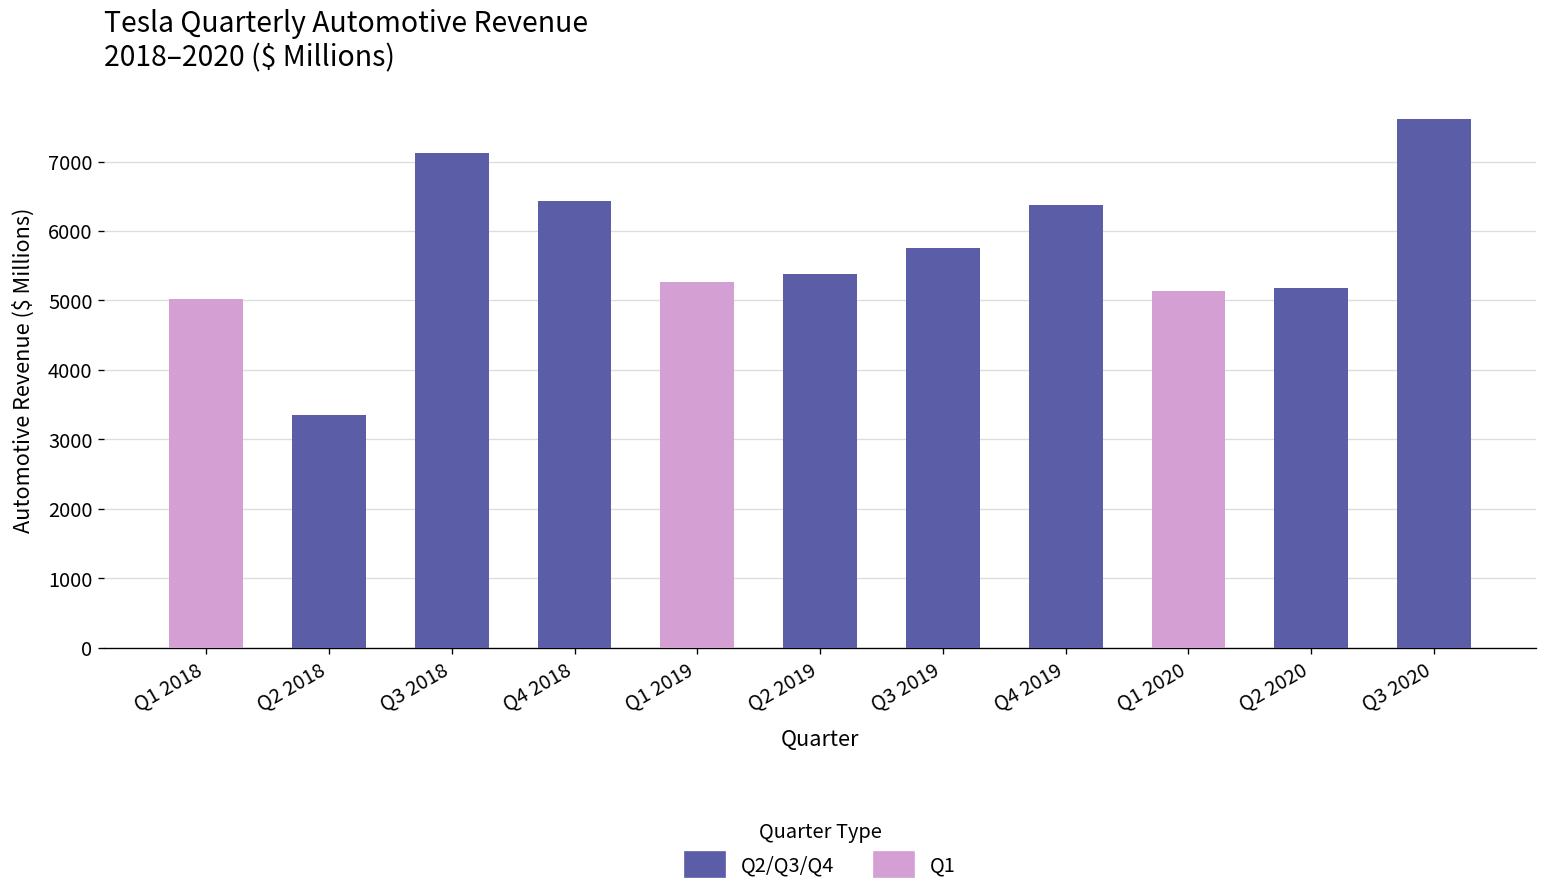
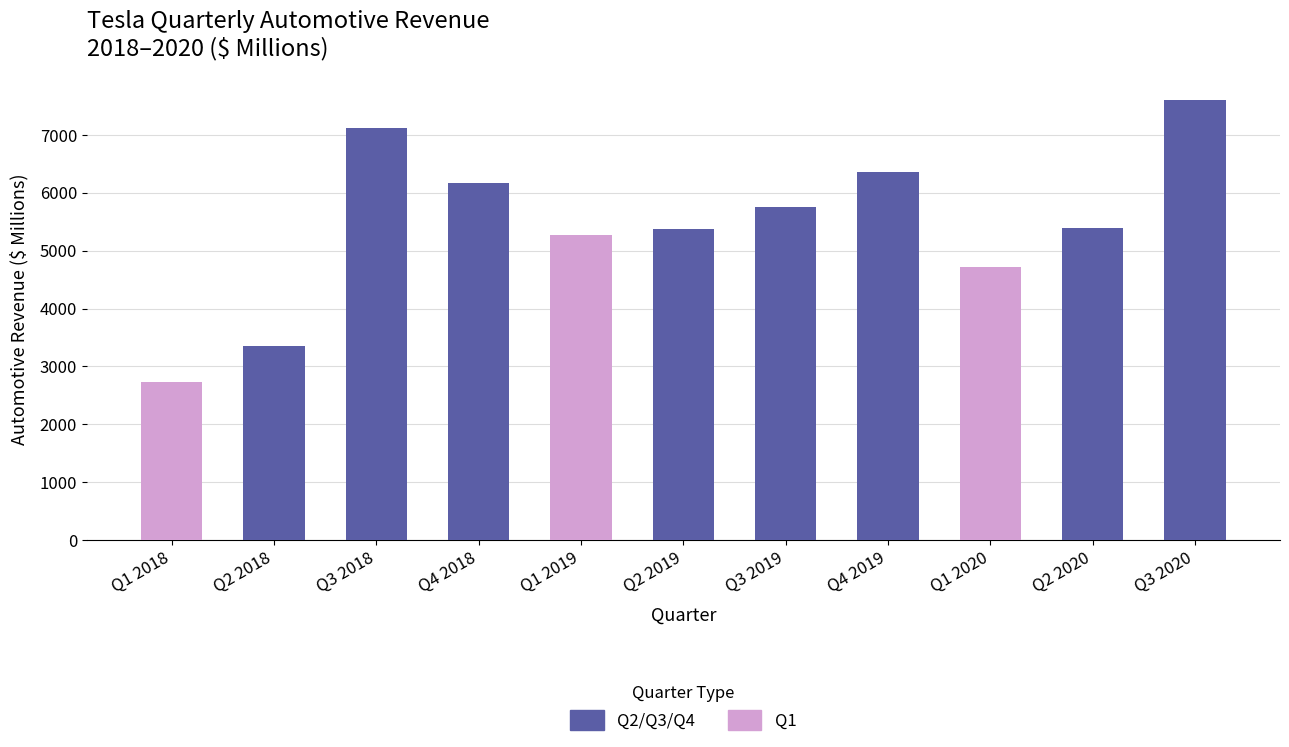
Q1 2018: 5000 -> 2700
Q4 2018: 6400 -> 6200
Q1 2020: 5100 -> 4700
Q2 2020: 5200 -> 5400
